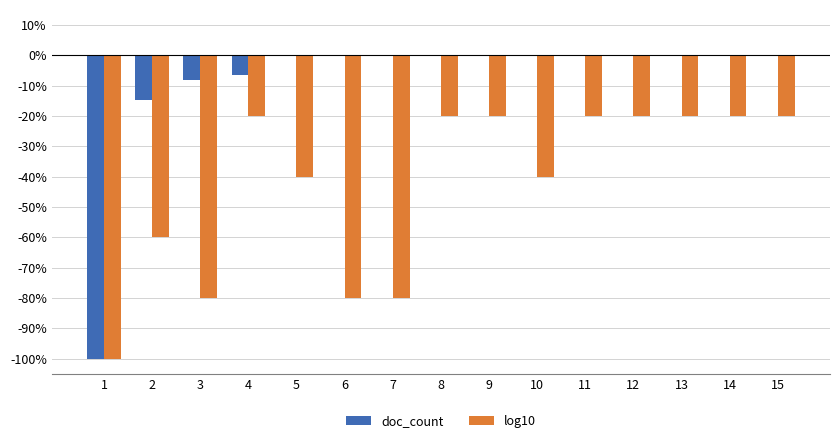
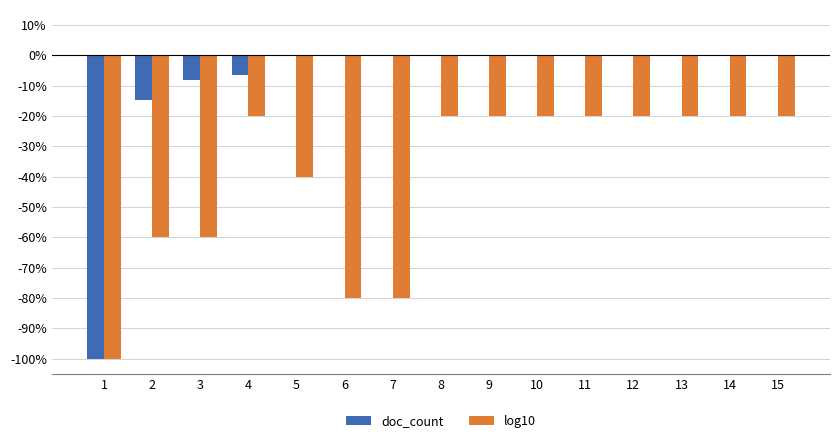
log10, 3: -80% -> -60%
log10, 10: -40% -> -20%
